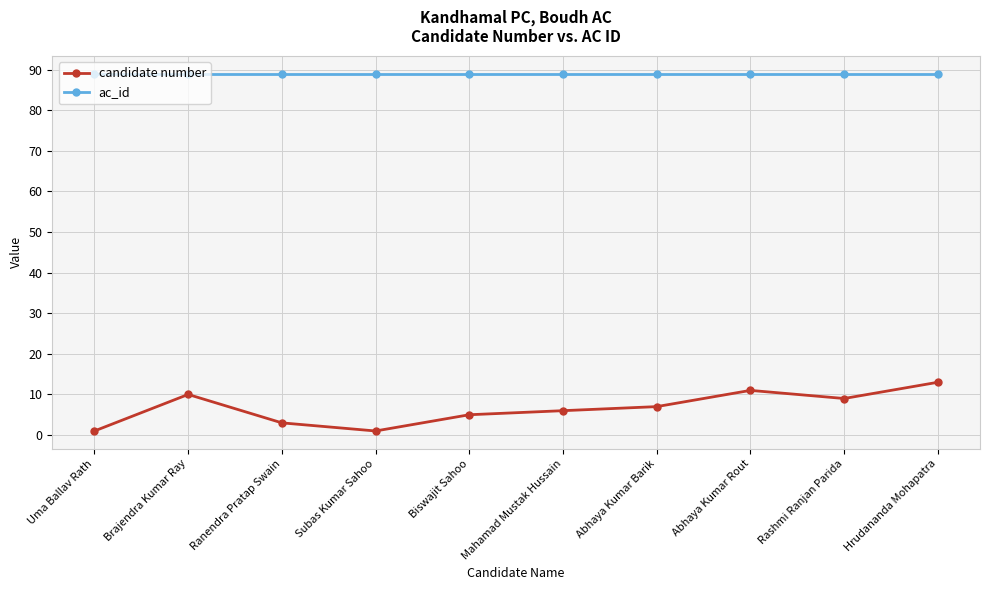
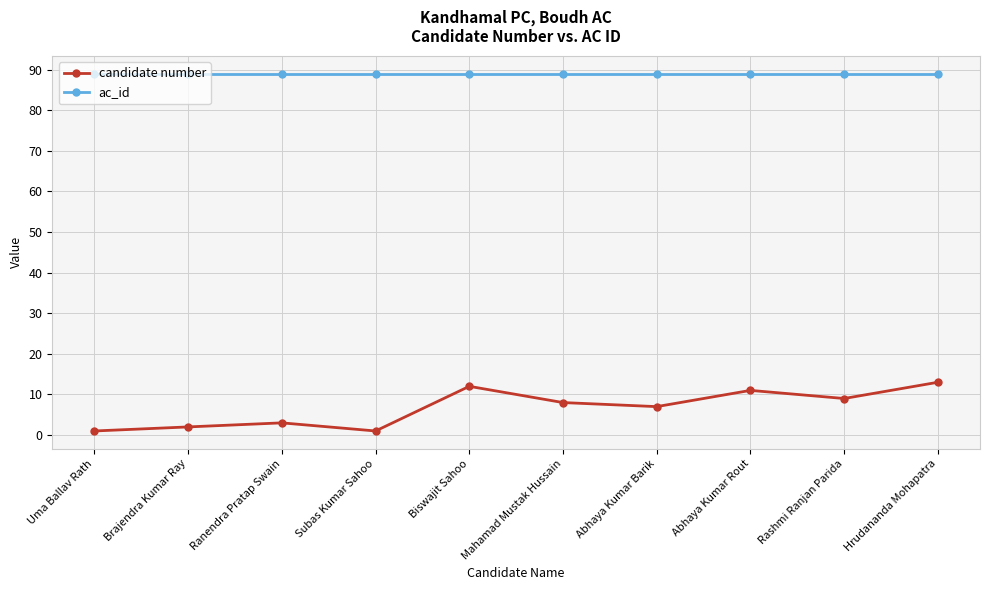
candidate number, Brajendra Kumar Ray: 10 -> 2
candidate number, Biswajit Sahoo: 5 -> 12
candidate number, Mahamad Mustak Hussain: 6 -> 8
